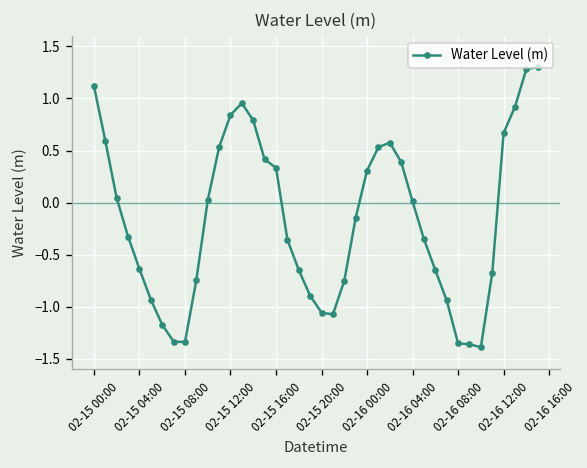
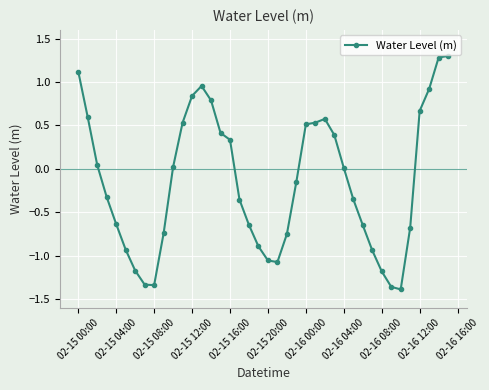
02-16 00:00: 0.3 -> 0.5
02-16 08:00: -1.4 -> -1.2
